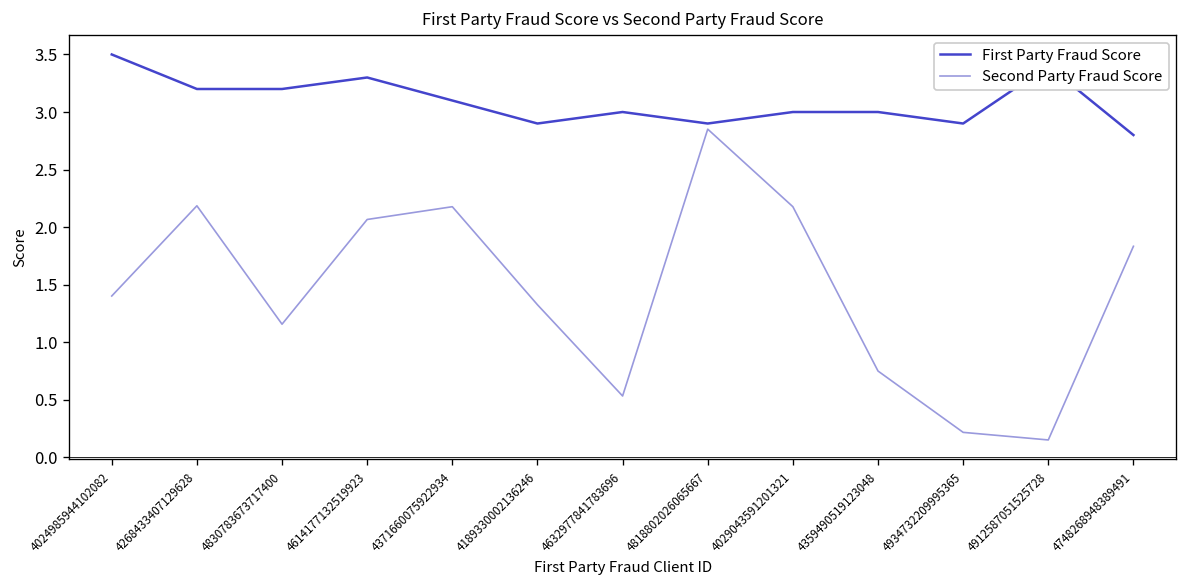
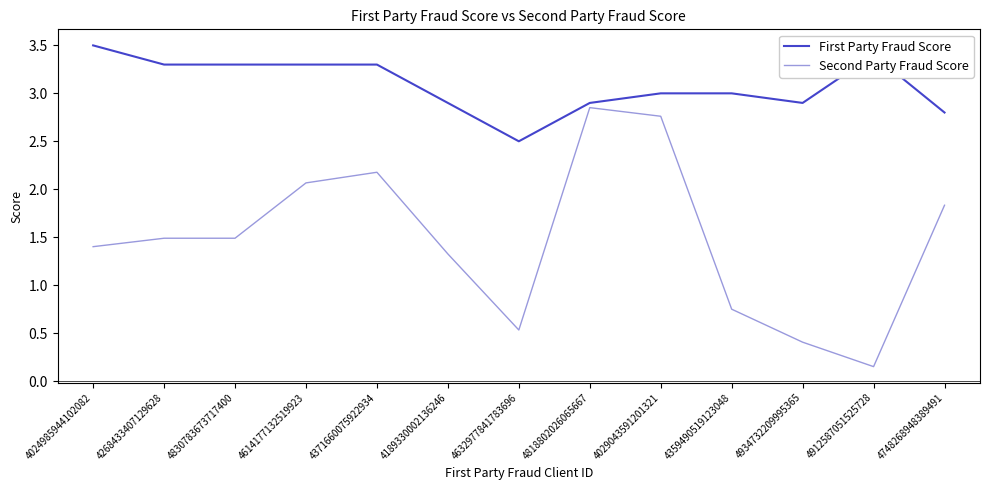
First Party Fraud Score, 4268433407129628: 3.2 -> 3.3
Second Party Fraud Score, 4268433407129628: 2.2 -> 1.5
First Party Fraud Score, 4830783673717400: 3.2 -> 3.3
Second Party Fraud Score, 4830783673717400: 1.2 -> 1.5
First Party Fraud Score, 4371660075922934: 3.1 -> 3.3
First Party Fraud Score, 4632977841783696: 3.0 -> 2.5
Second Party Fraud Score, 4029043591201321: 2.2 -> 2.8
Second Party Fraud Score, 4934732209995365: 0.2 -> 0.4
